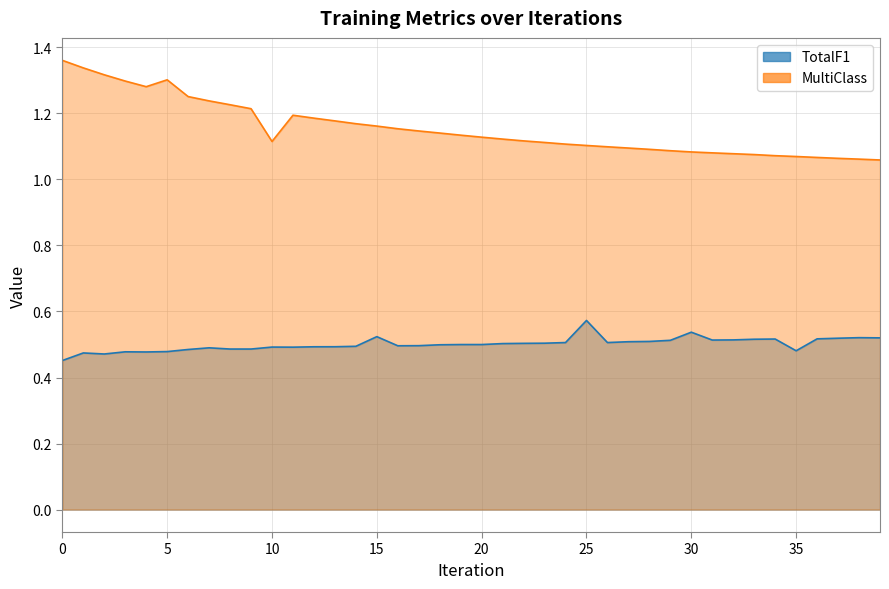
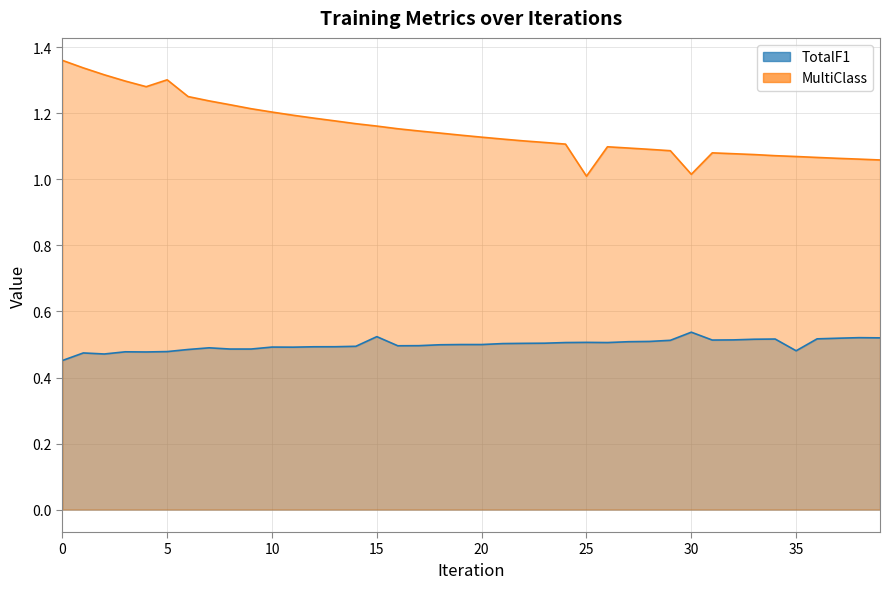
MultiClass, 10: 1.11 -> 1.20
TotalF1, 25: 0.57 -> 0.51
MultiClass, 25: 1.10 -> 1.01
MultiClass, 30: 1.08 -> 1.02
